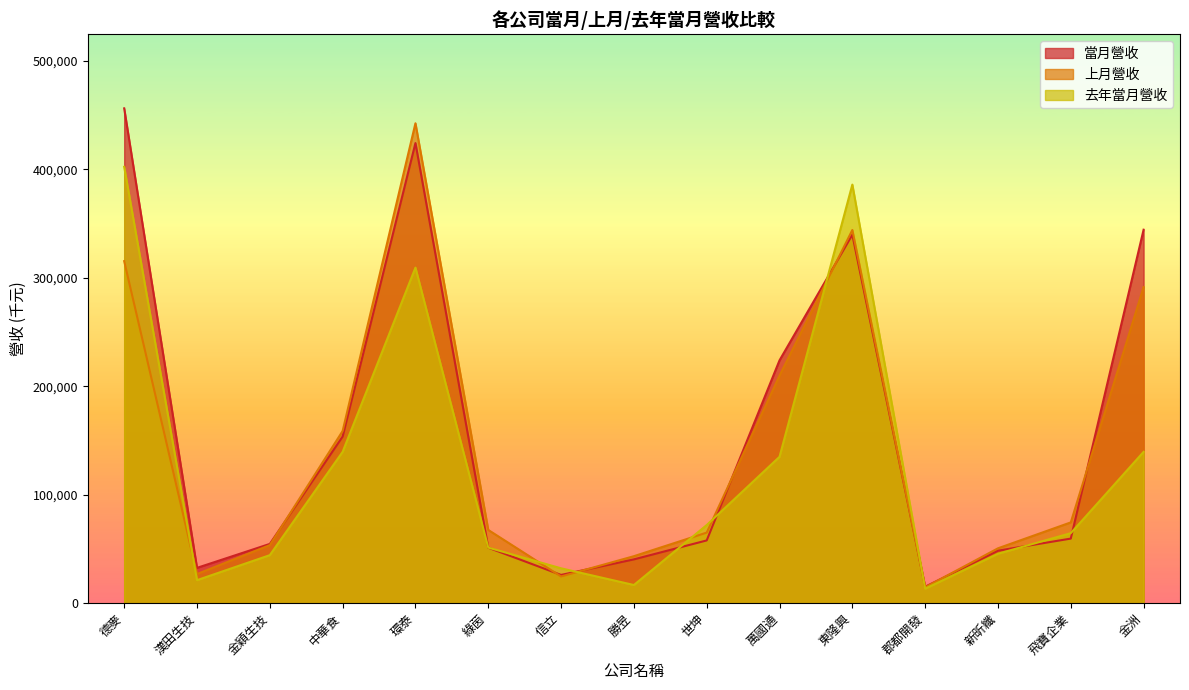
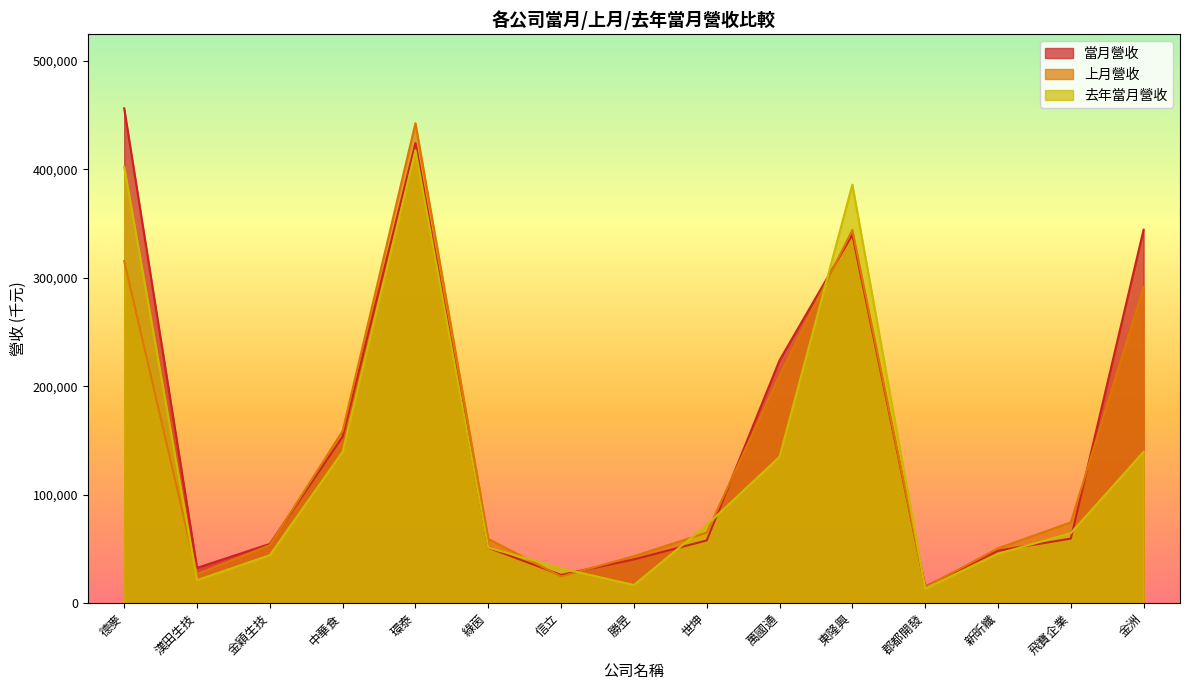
去年當月營收, 環泰: 309,000 -> 418,000
上月營收, 綠茵: 68,000 -> 59,000
